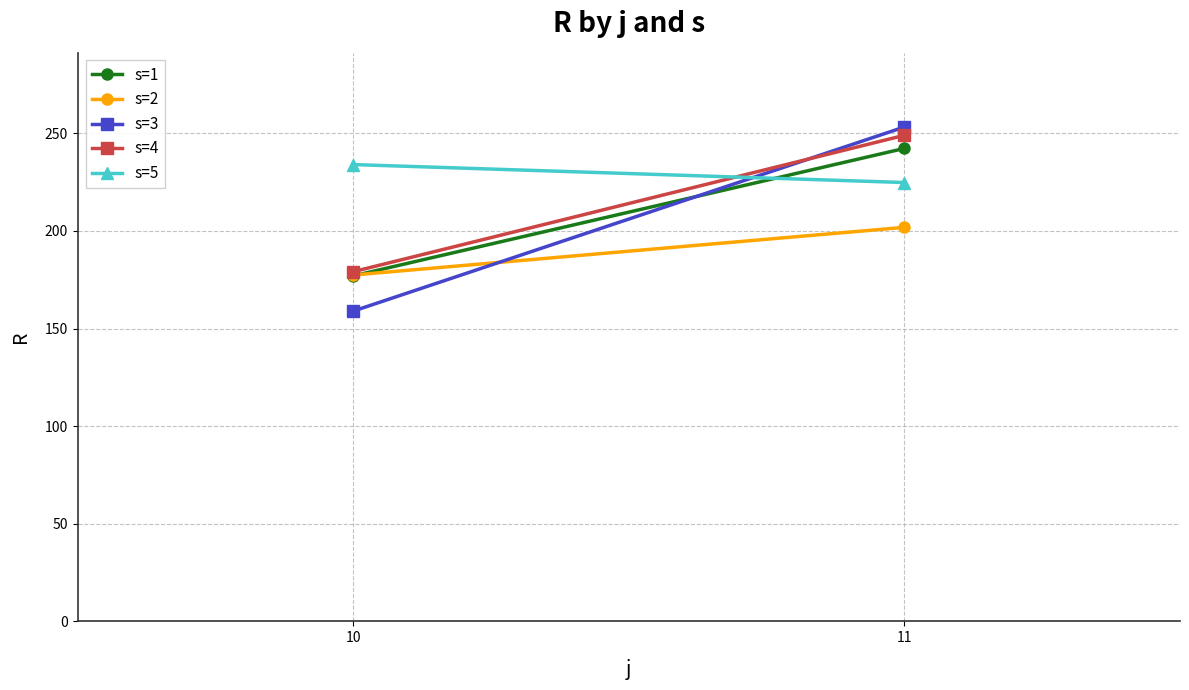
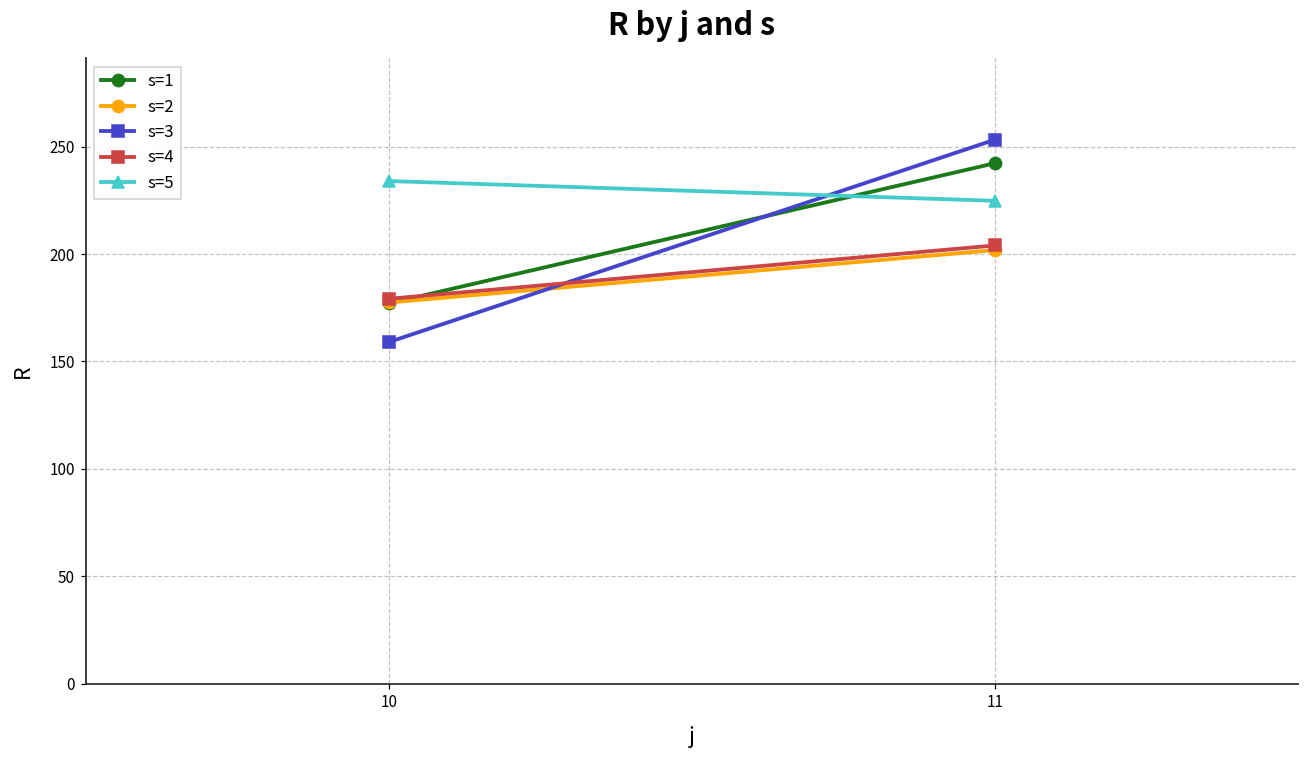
s=4, 11: 249 -> 204
